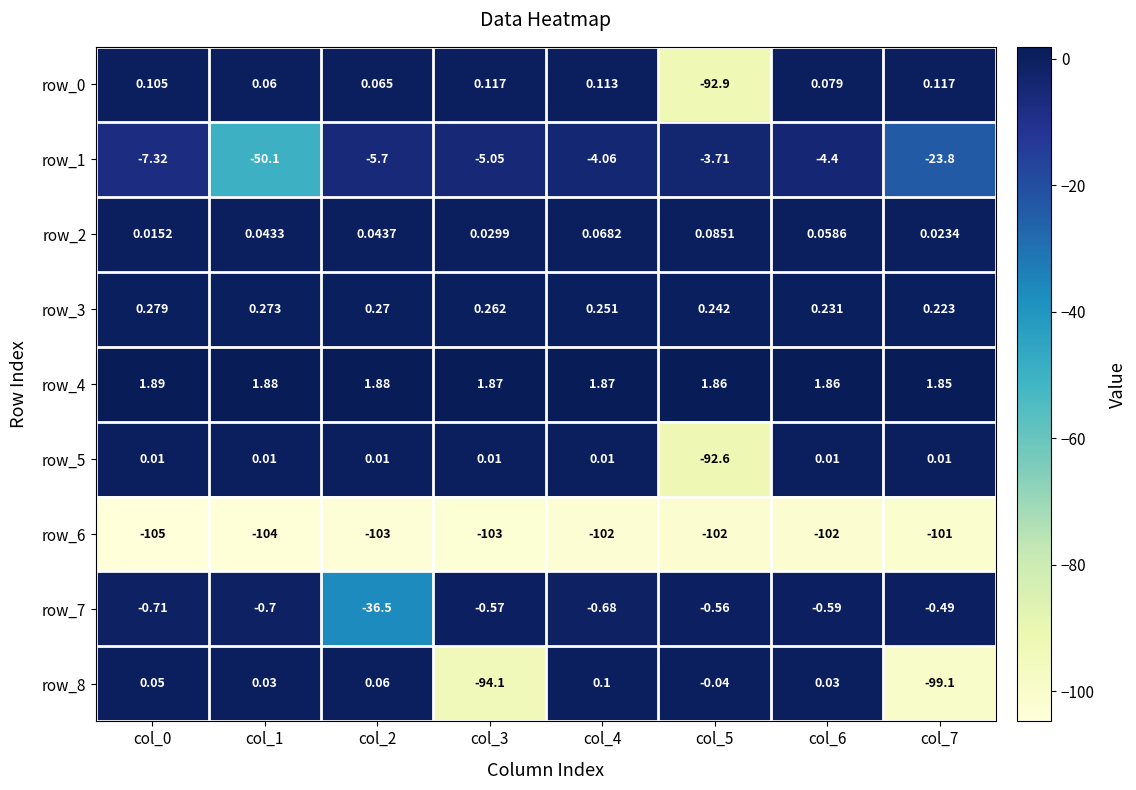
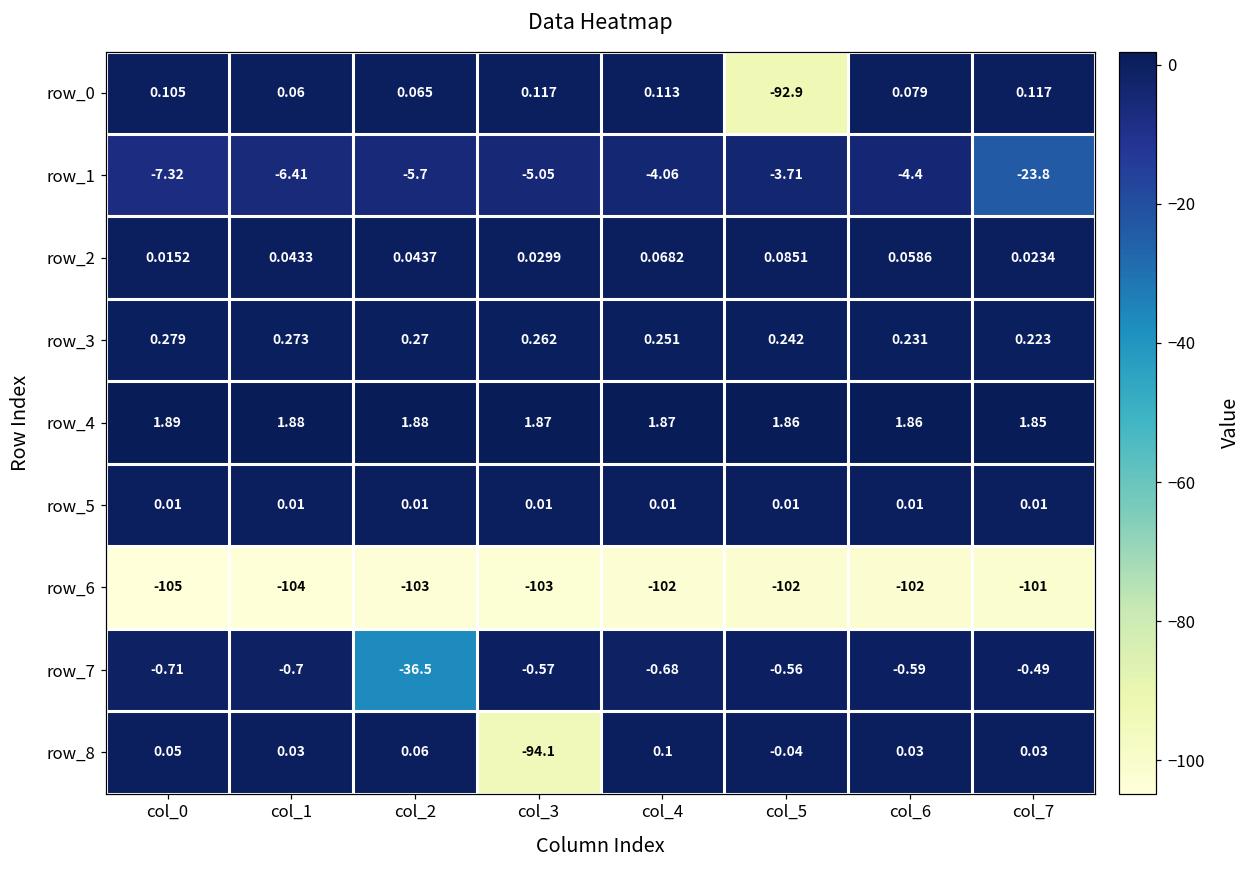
row_1, col_1: -50.1 -> -6.41
row_5, col_5: -92.6 -> 0.01
row_8, col_7: -99.1 -> 0.03
